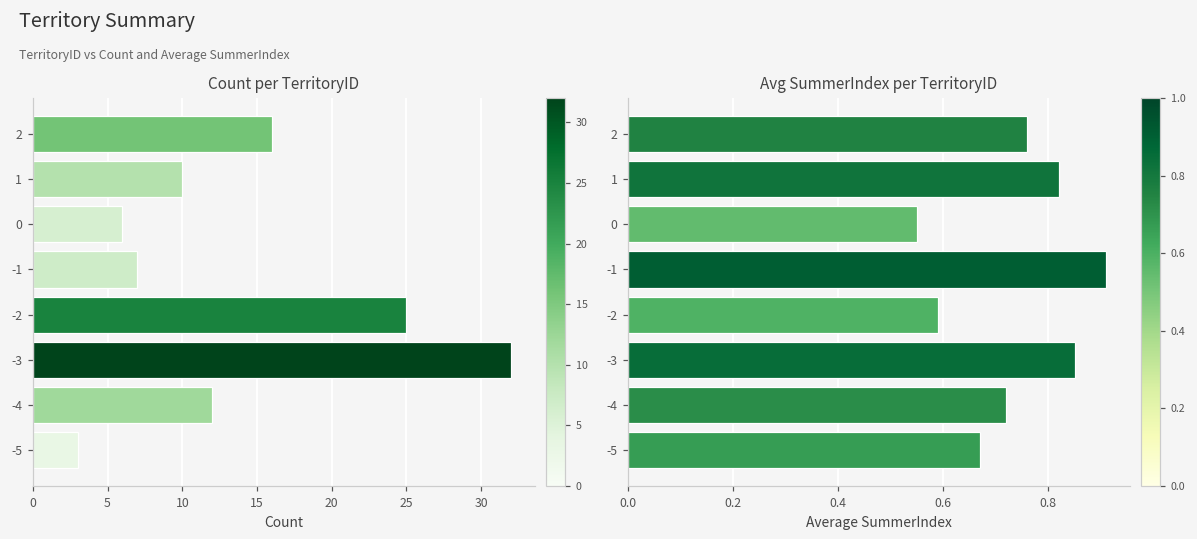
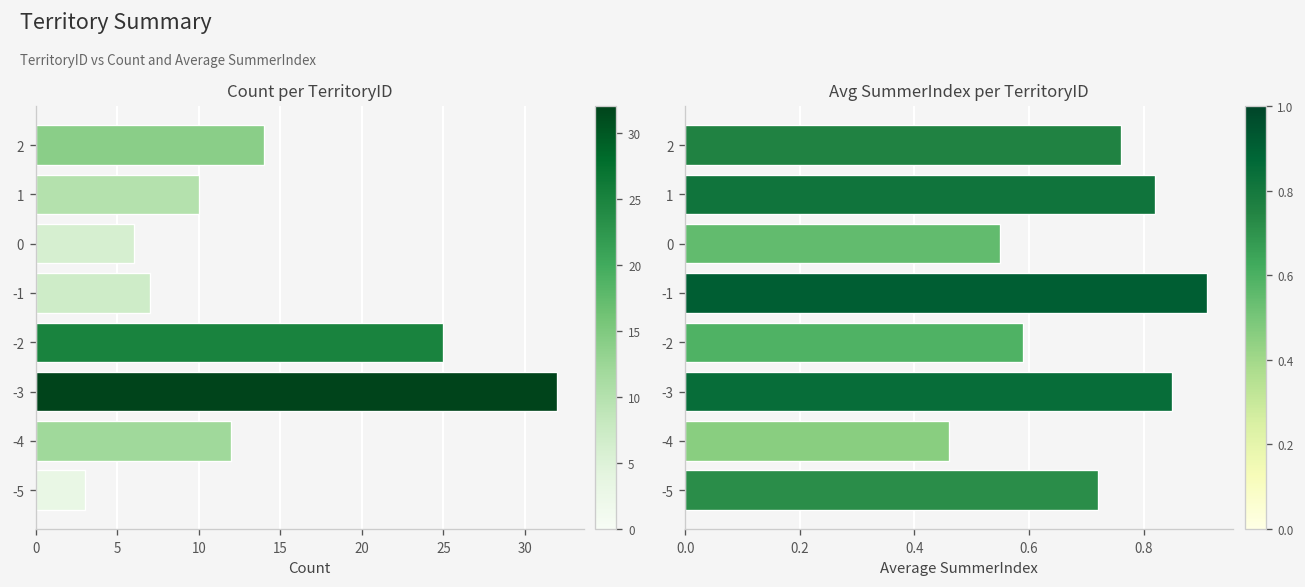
Count per TerritoryID, 2: 16 -> 14
Avg SummerIndex per TerritoryID, -4: 0.72 -> 0.46
Avg SummerIndex per TerritoryID, -5: 0.67 -> 0.72
